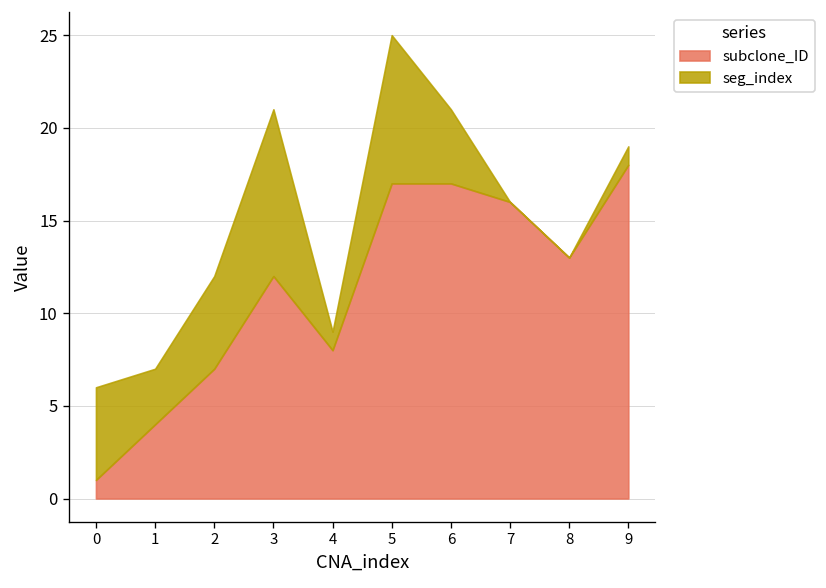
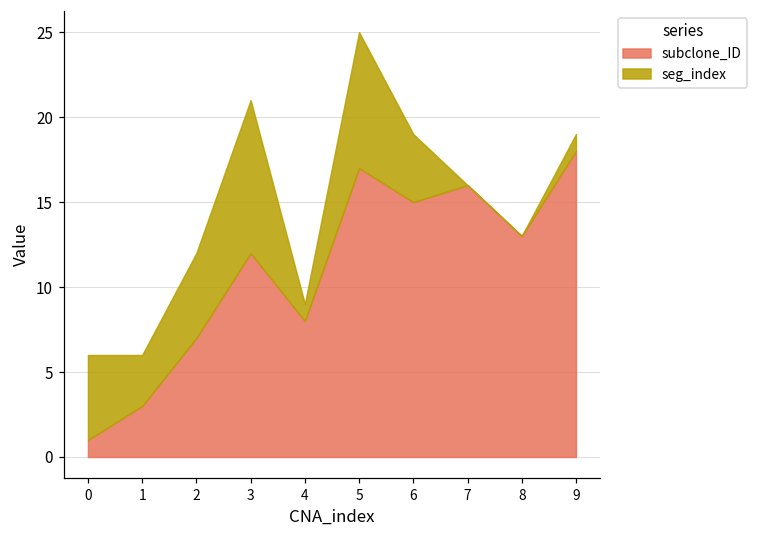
subclone_ID, 1: 4 -> 3
subclone_ID, 6: 17 -> 15
